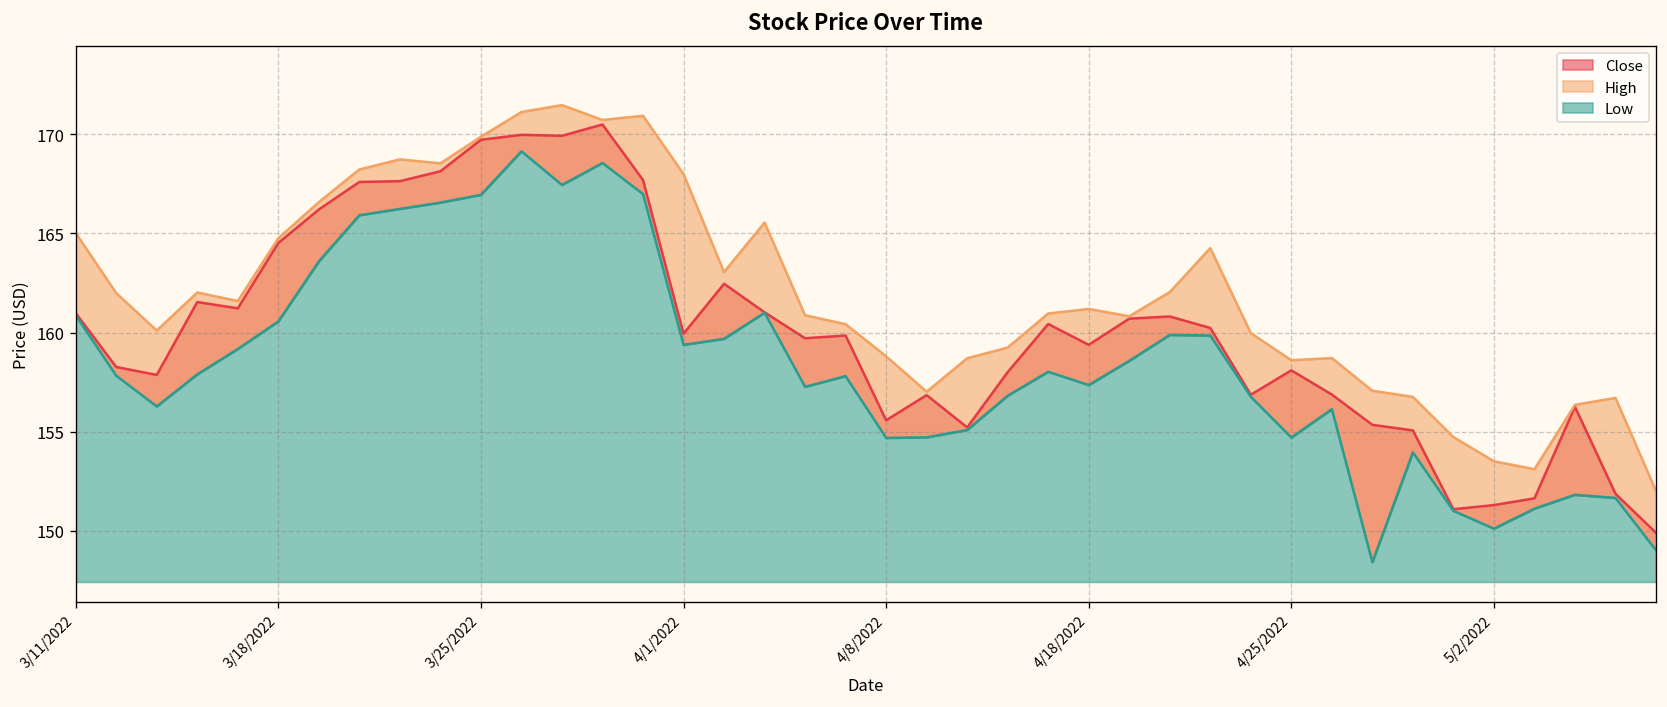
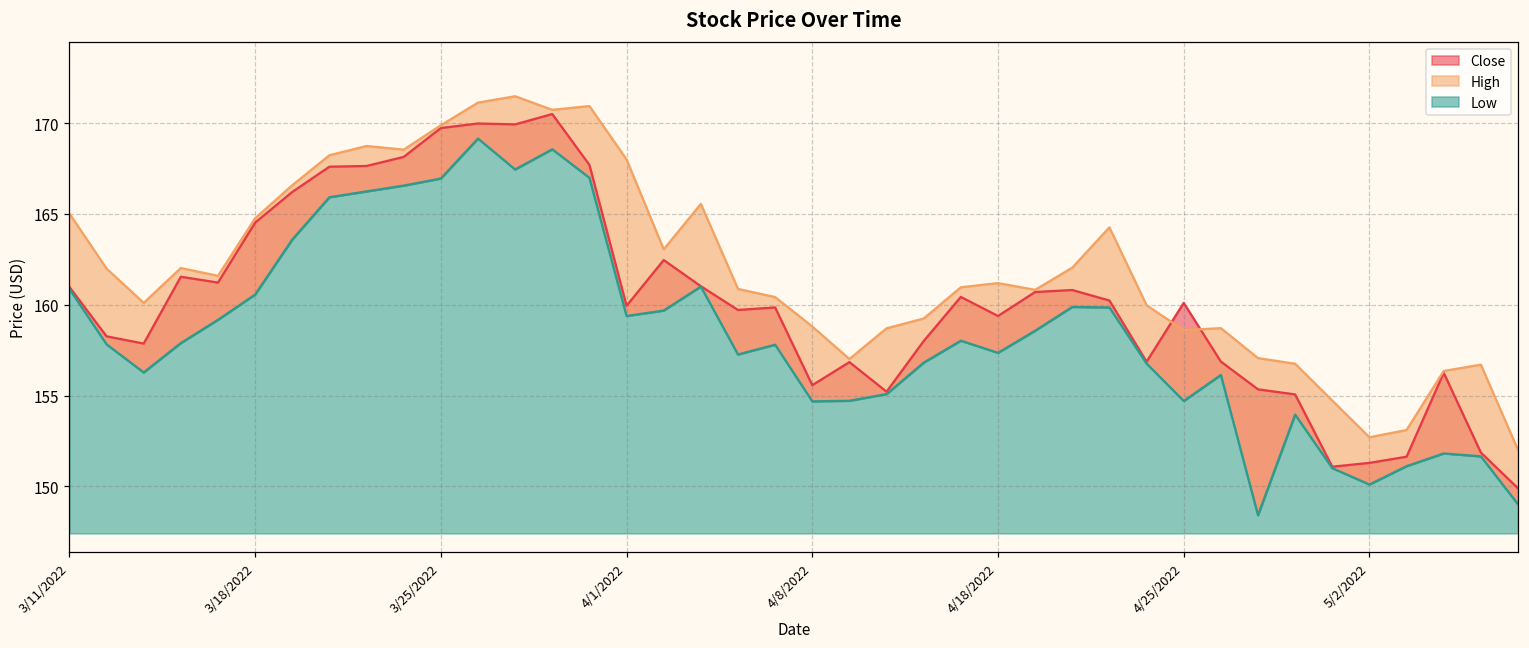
Close, 4/25/2022: 158.1 -> 160.1
High, 5/2/2022: 153.5 -> 152.7
